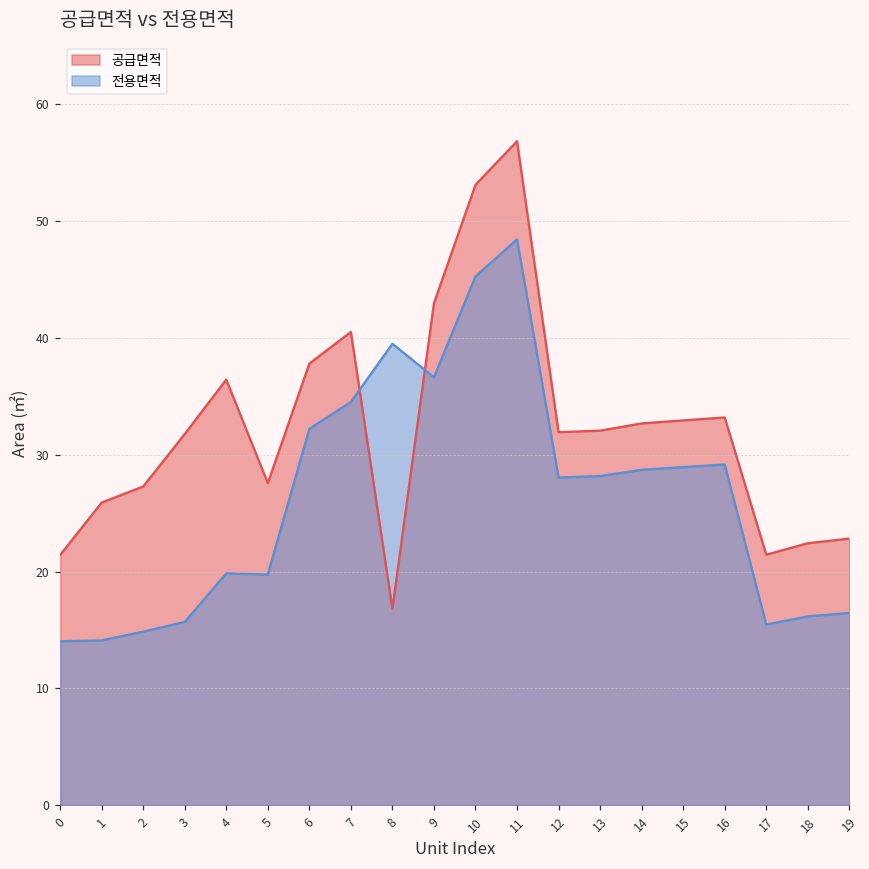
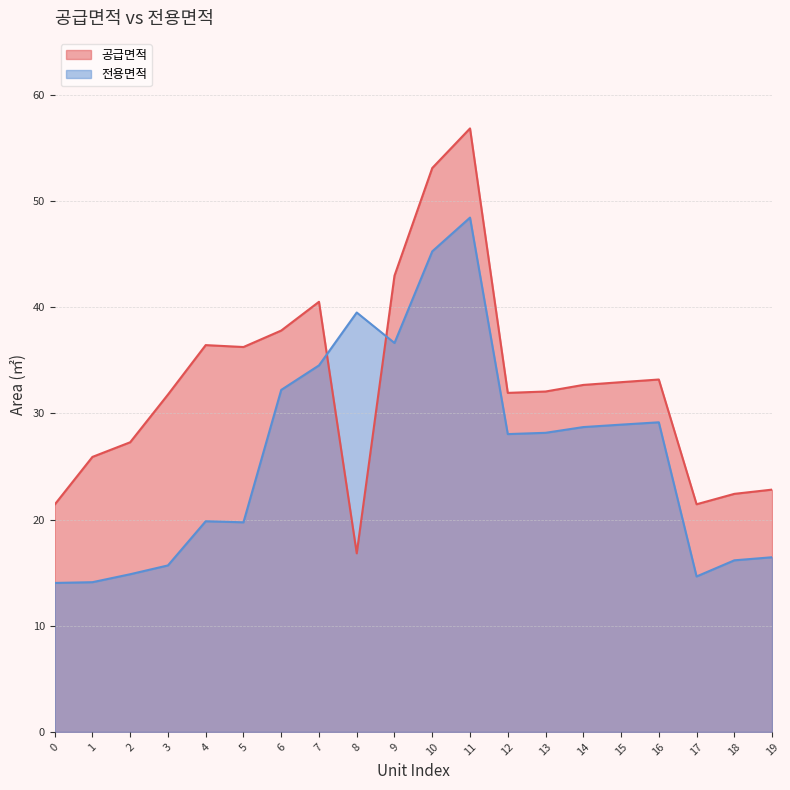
공급면적, 5: 27.6 -> 36.3
전용면적, 17: 15.5 -> 14.6
